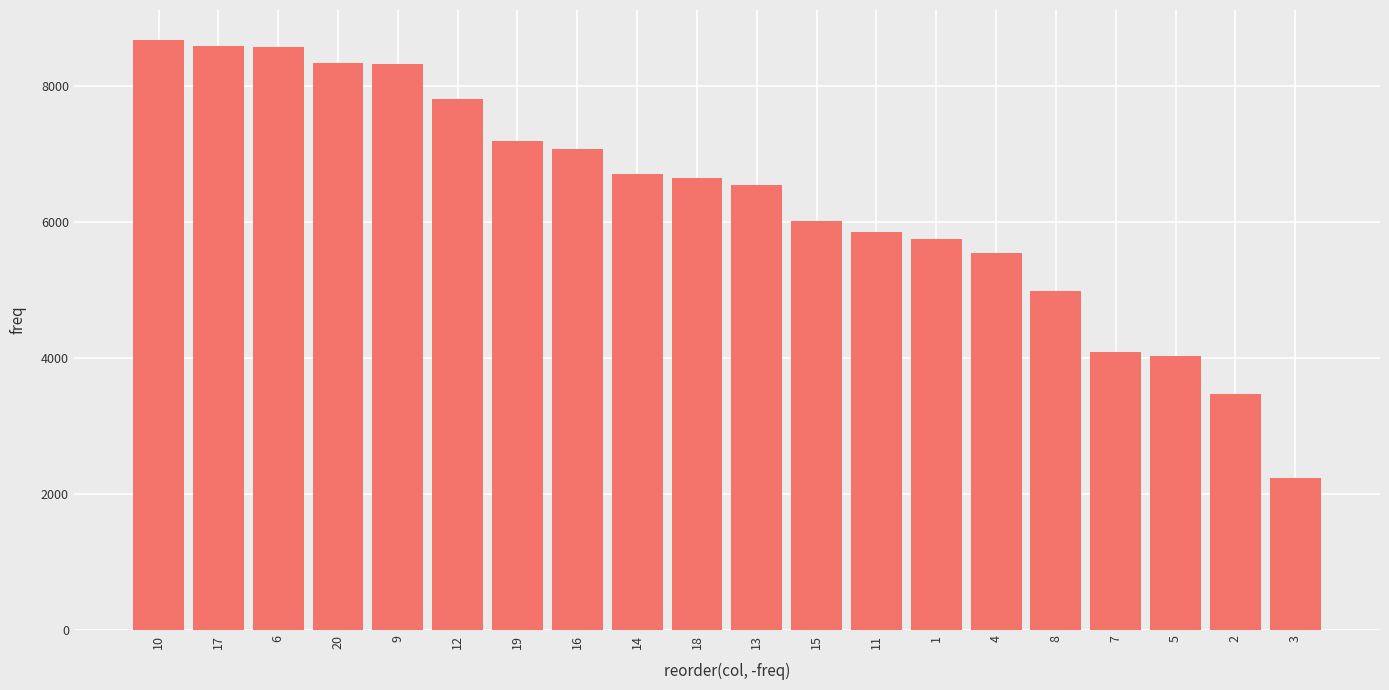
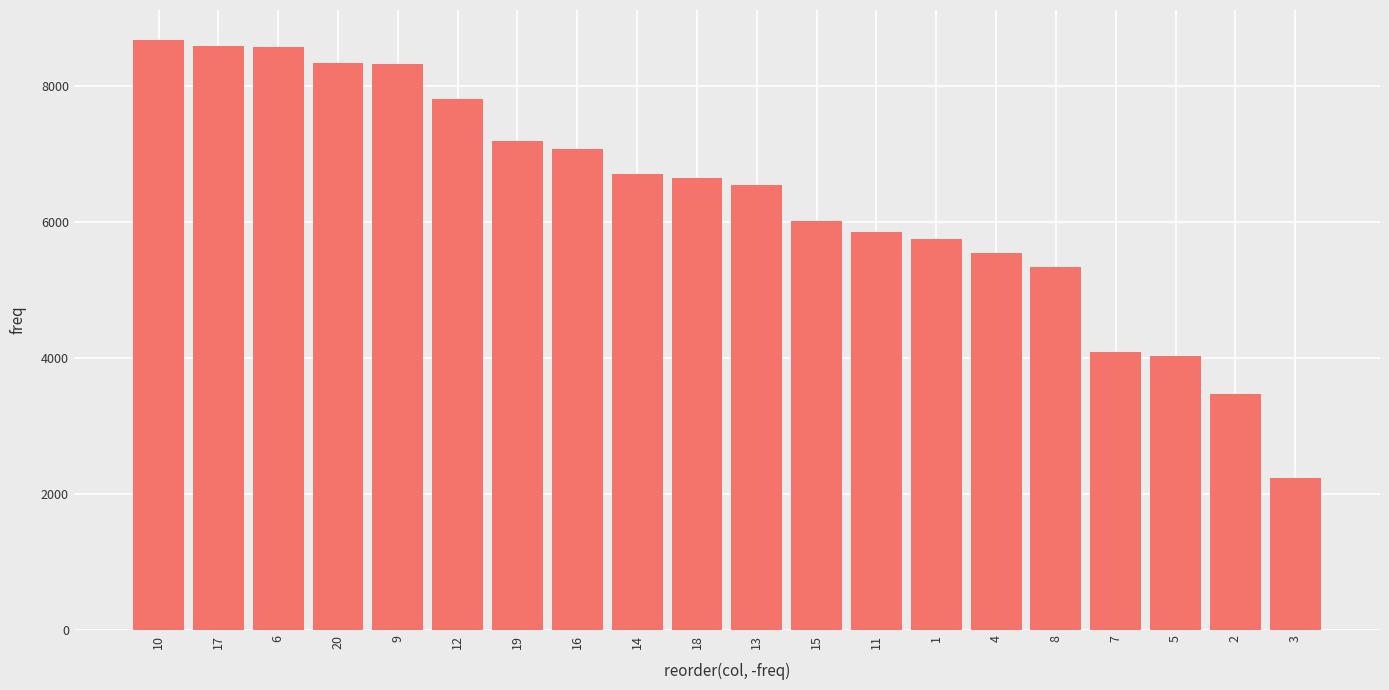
8: 5000 -> 5300
